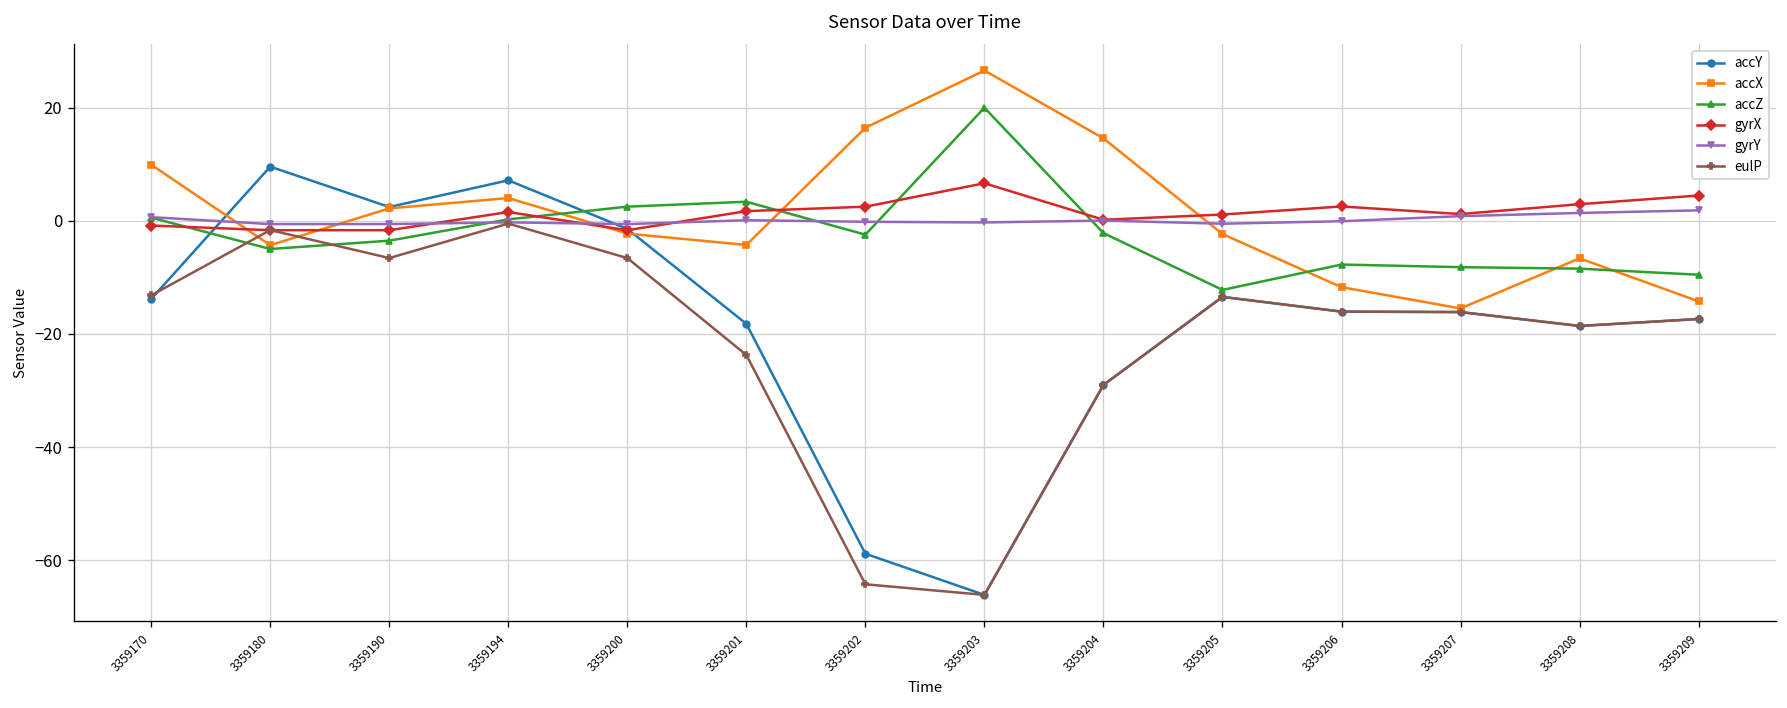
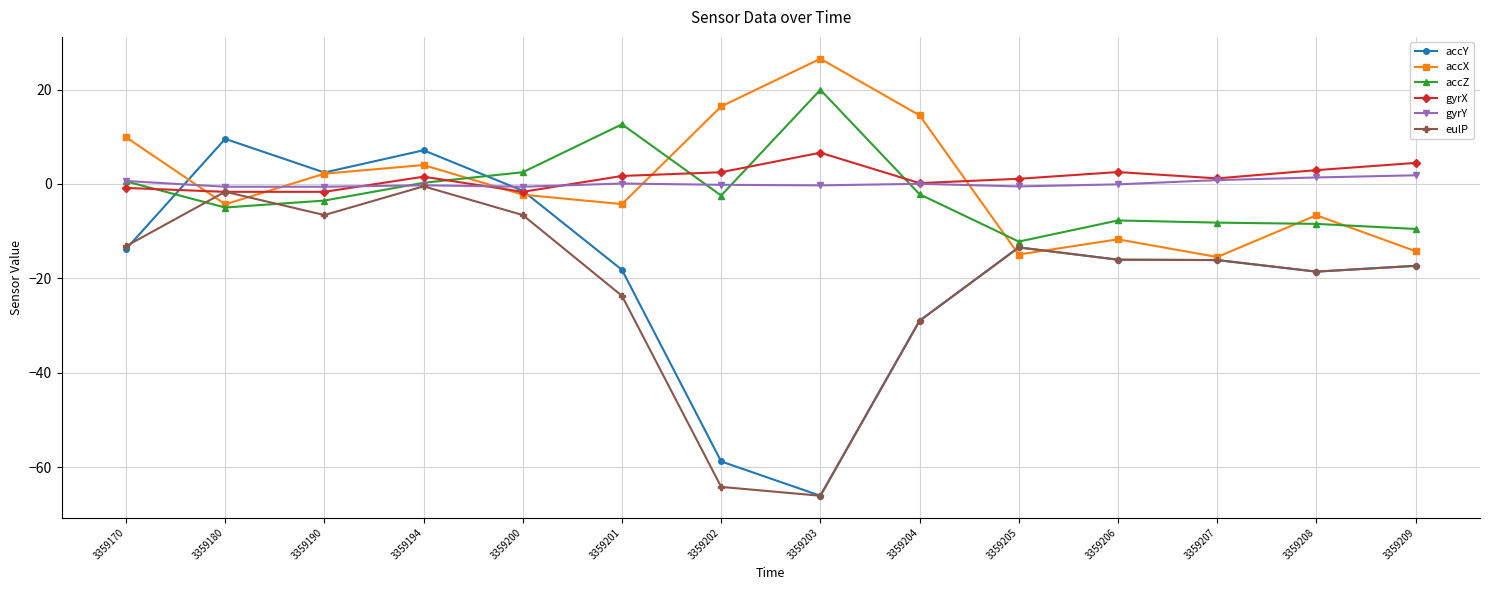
accZ, 3359201: 3 -> 13
accX, 3359205: -2 -> -15
